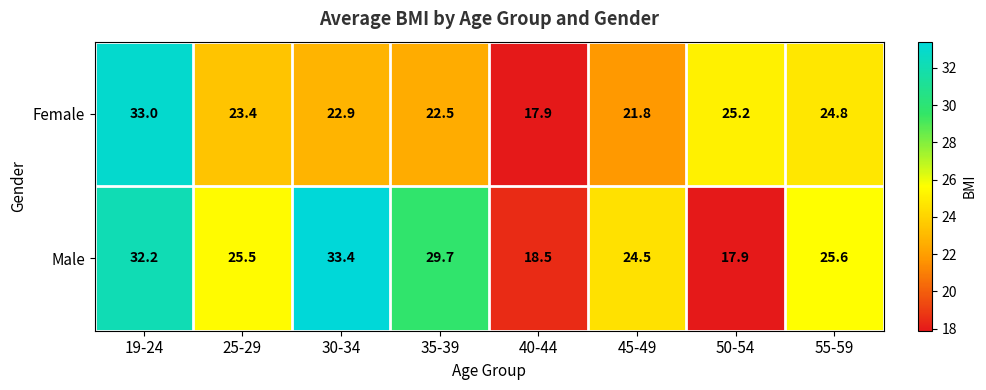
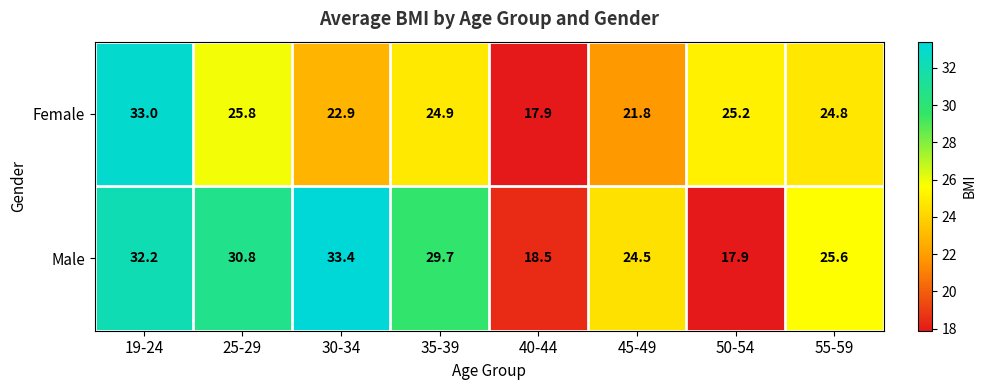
Female, 25-29: 23.4 -> 25.8
Female, 35-39: 22.5 -> 24.9
Male, 25-29: 25.5 -> 30.8
